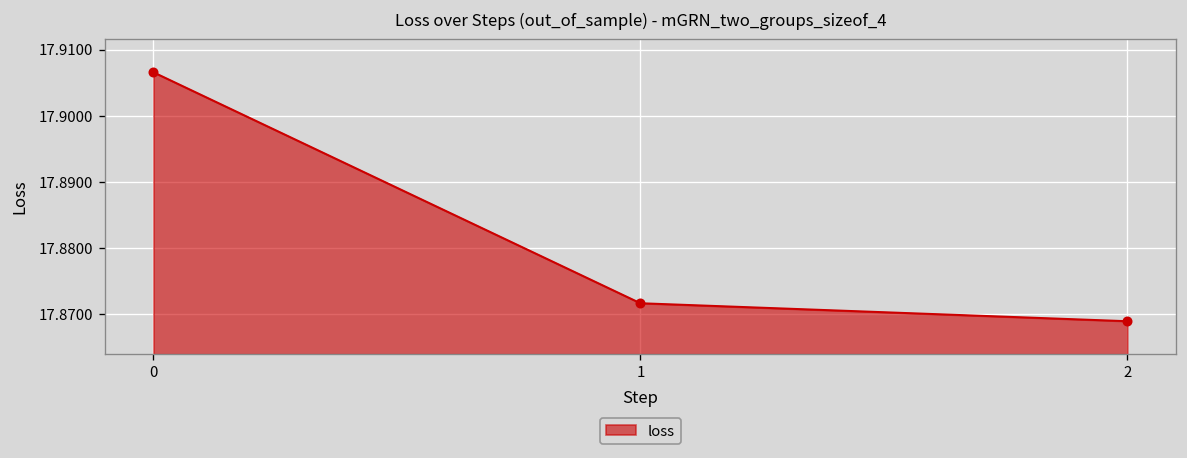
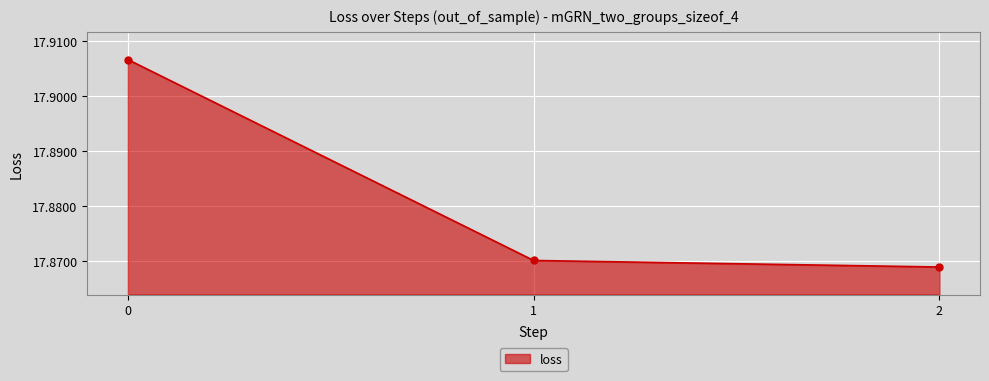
1: 17.872 -> 17.870
